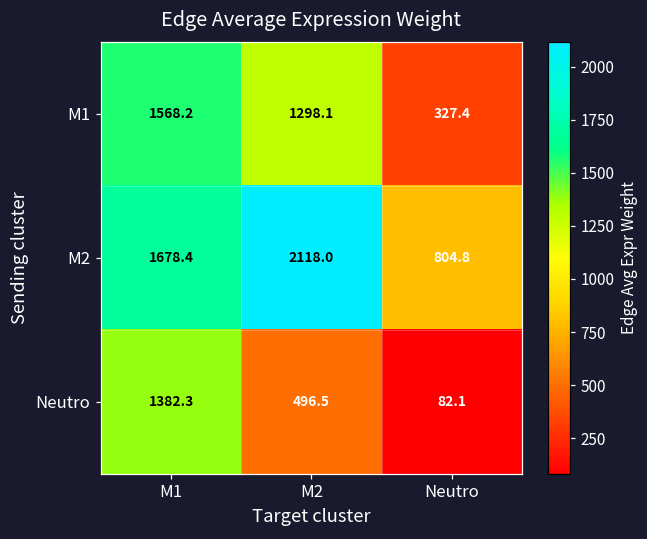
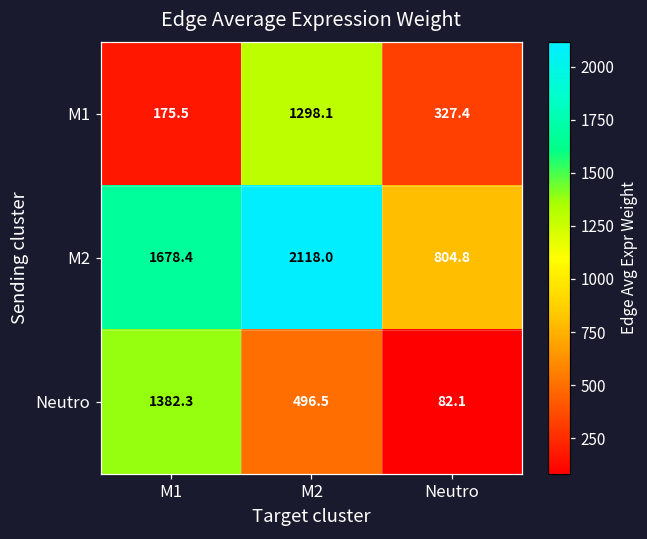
M1, M1: 1568.2 -> 175.5
